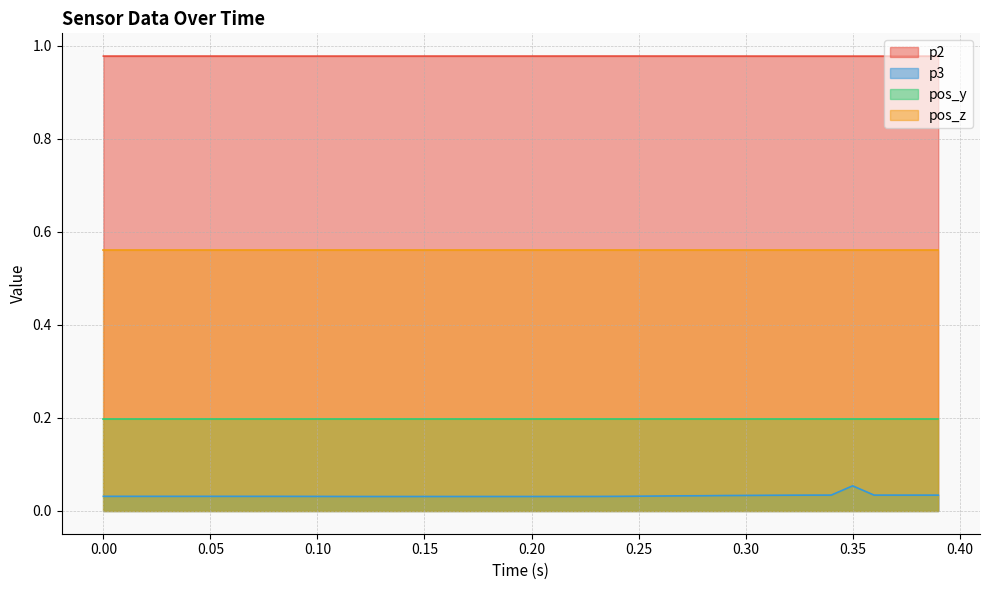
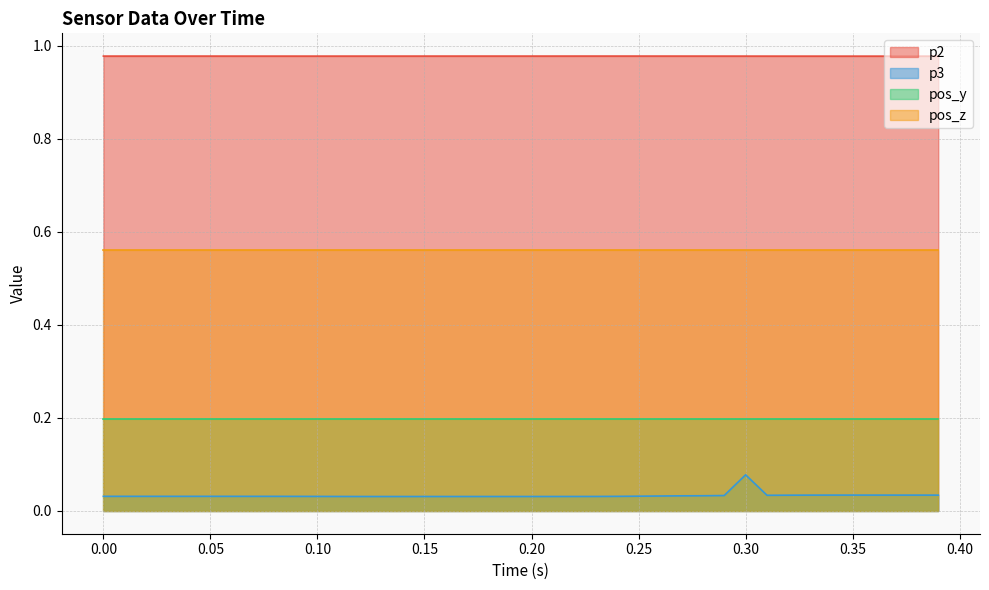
p3, 0.30: 0.03 -> 0.08
p3, 0.35: 0.05 -> 0.03
